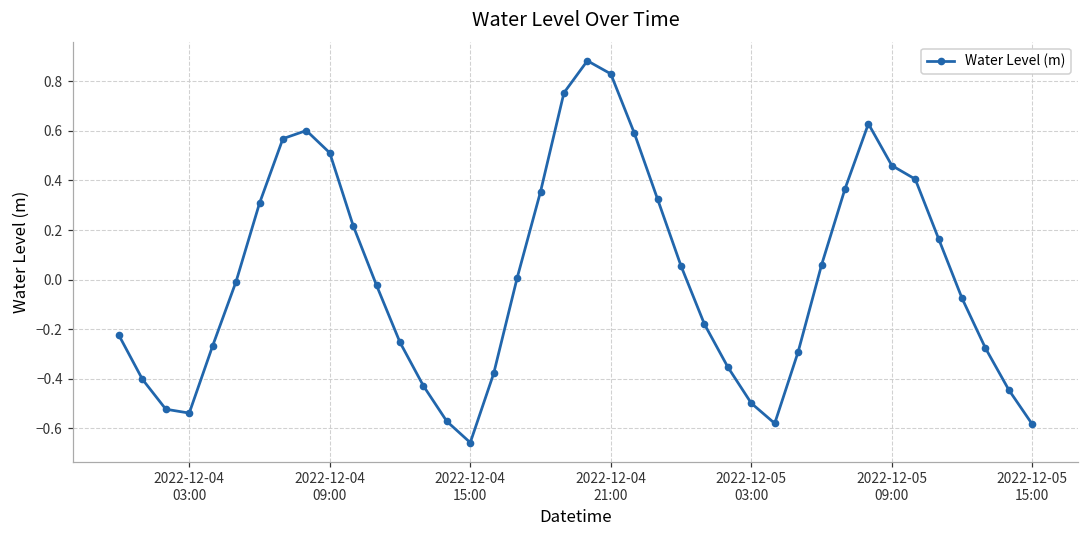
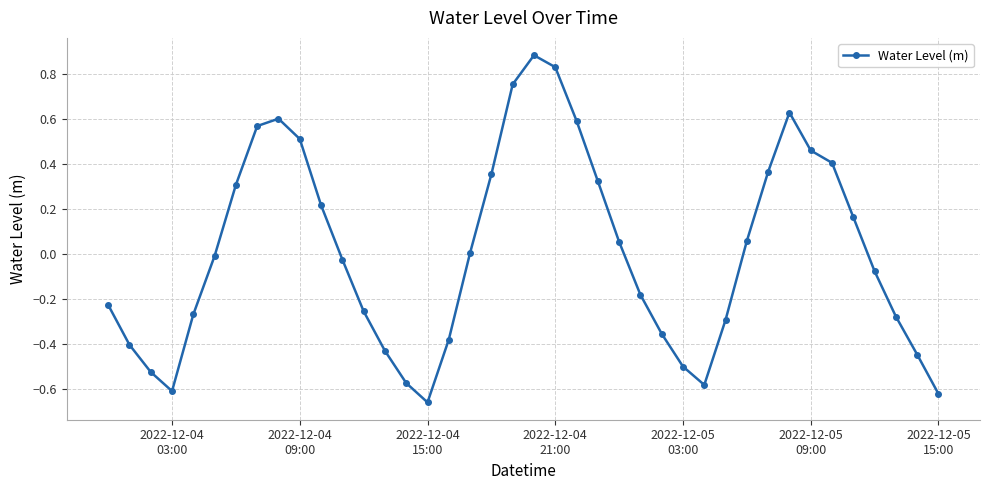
2022-12-04 03:00: -0.54 -> -0.61
2022-12-05 15:00: -0.58 -> -0.62
